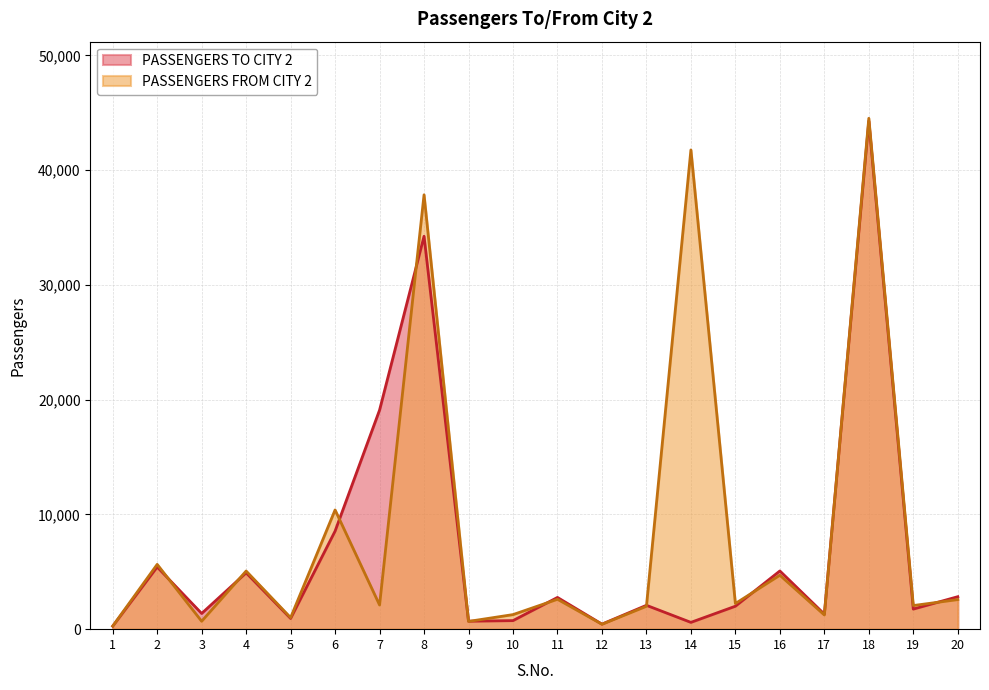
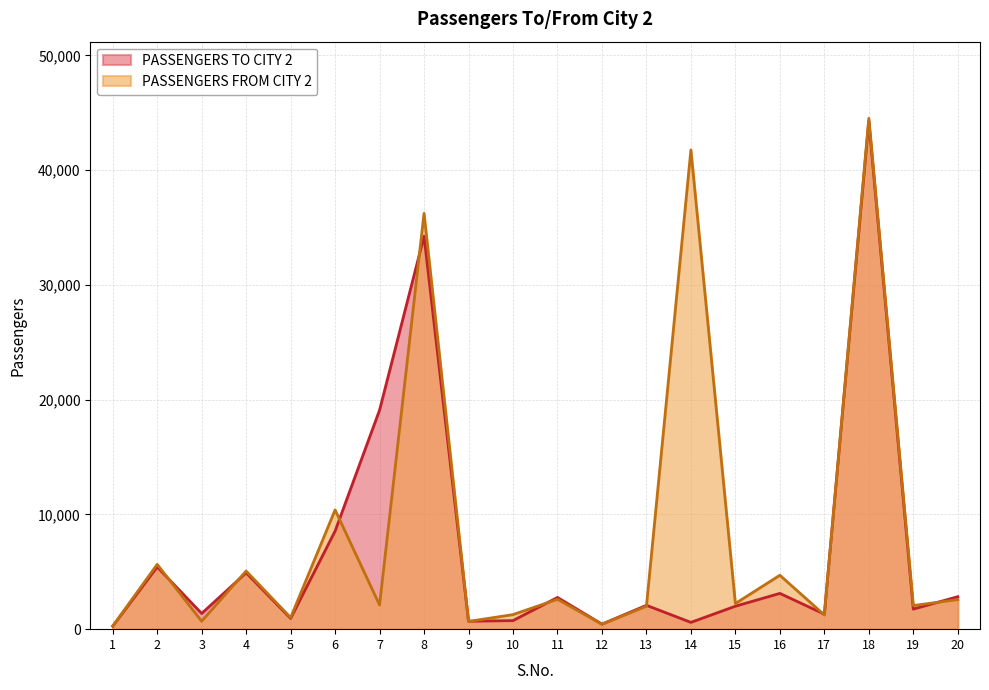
PASSENGERS FROM CITY 2, 8: 37,800 -> 36,200
PASSENGERS TO CITY 2, 16: 5,100 -> 3,100
